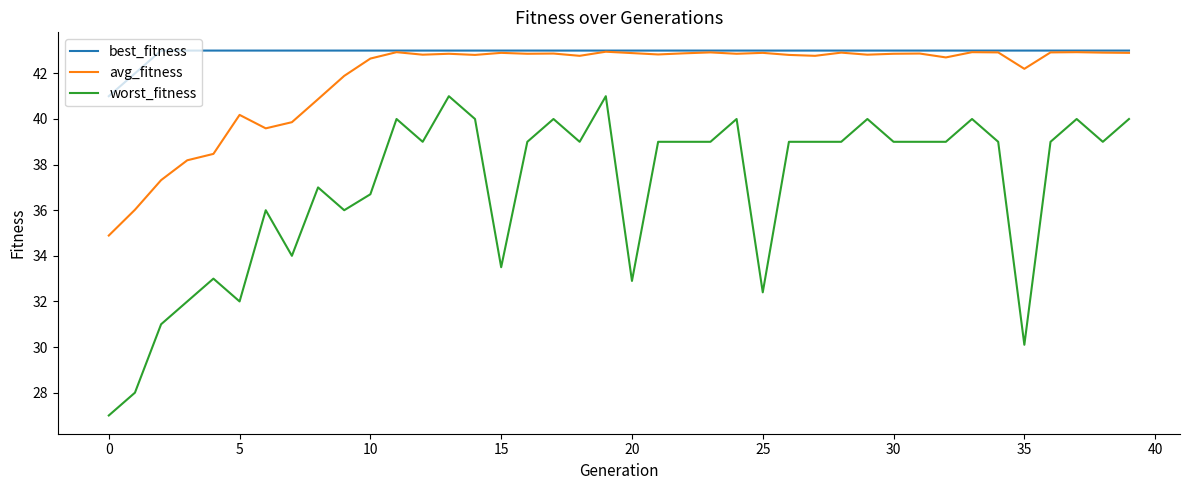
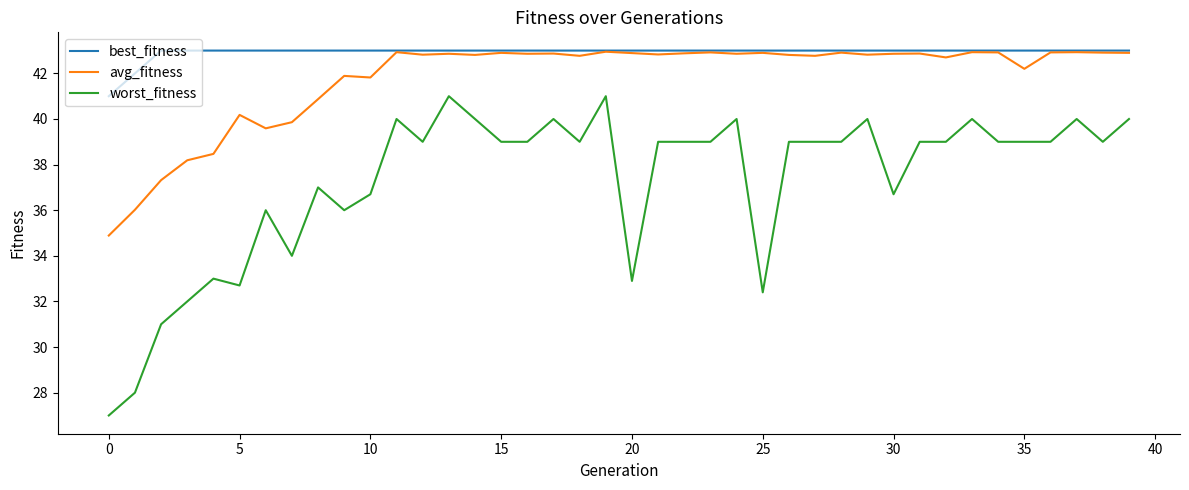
worst_fitness, 5: 32.0 -> 32.7
avg_fitness, 10: 42.7 -> 41.8
worst_fitness, 15: 33.5 -> 39.0
worst_fitness, 30: 39.0 -> 36.7
worst_fitness, 35: 30.1 -> 39.0
